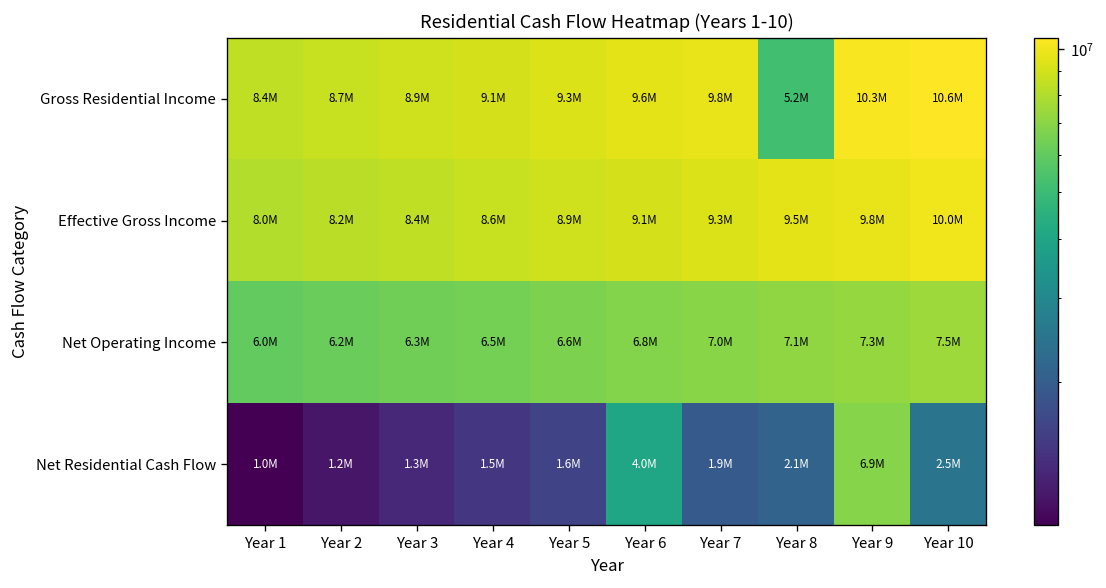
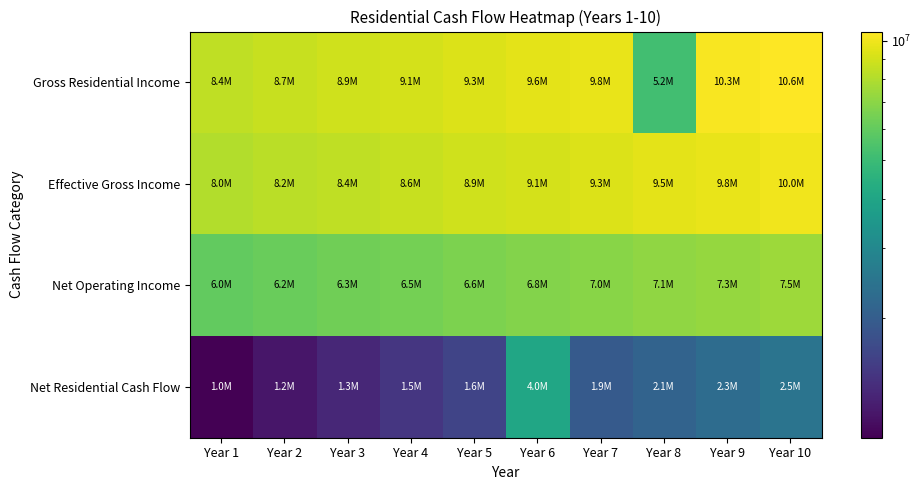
Net Residential Cash Flow, Year 9: 6.9M -> 2.3M
